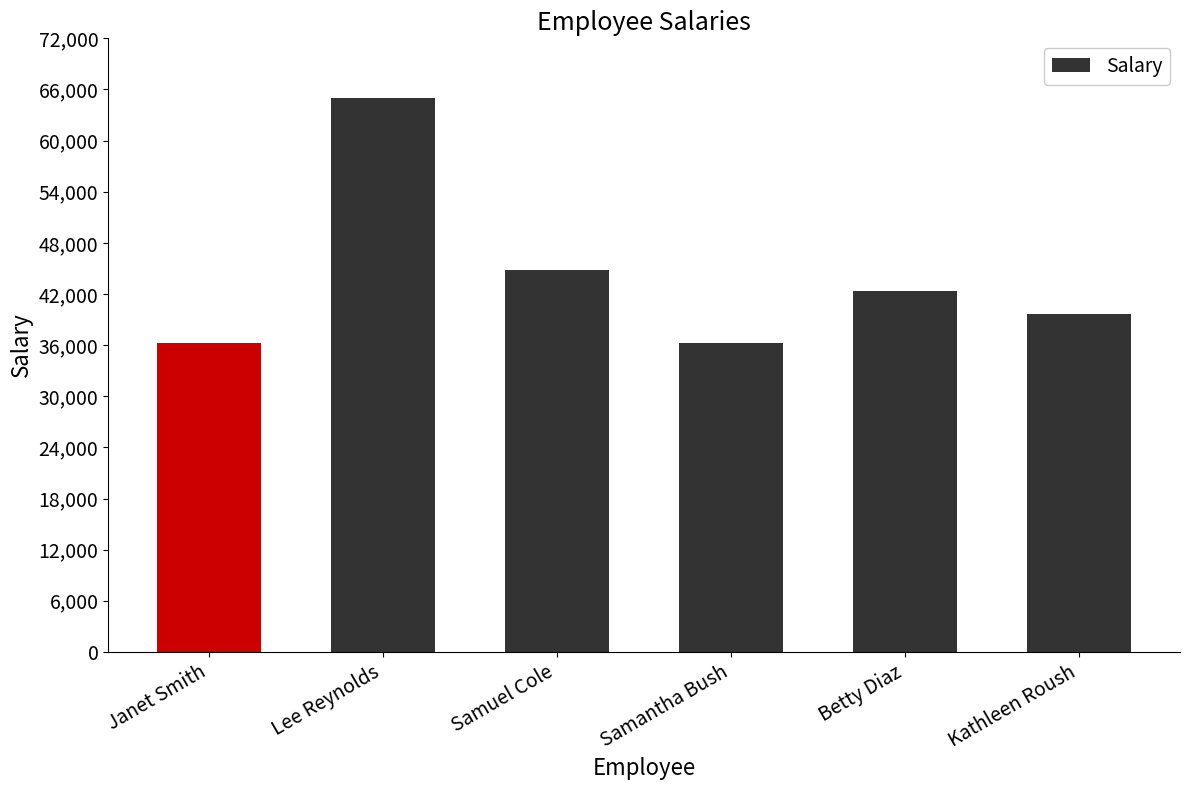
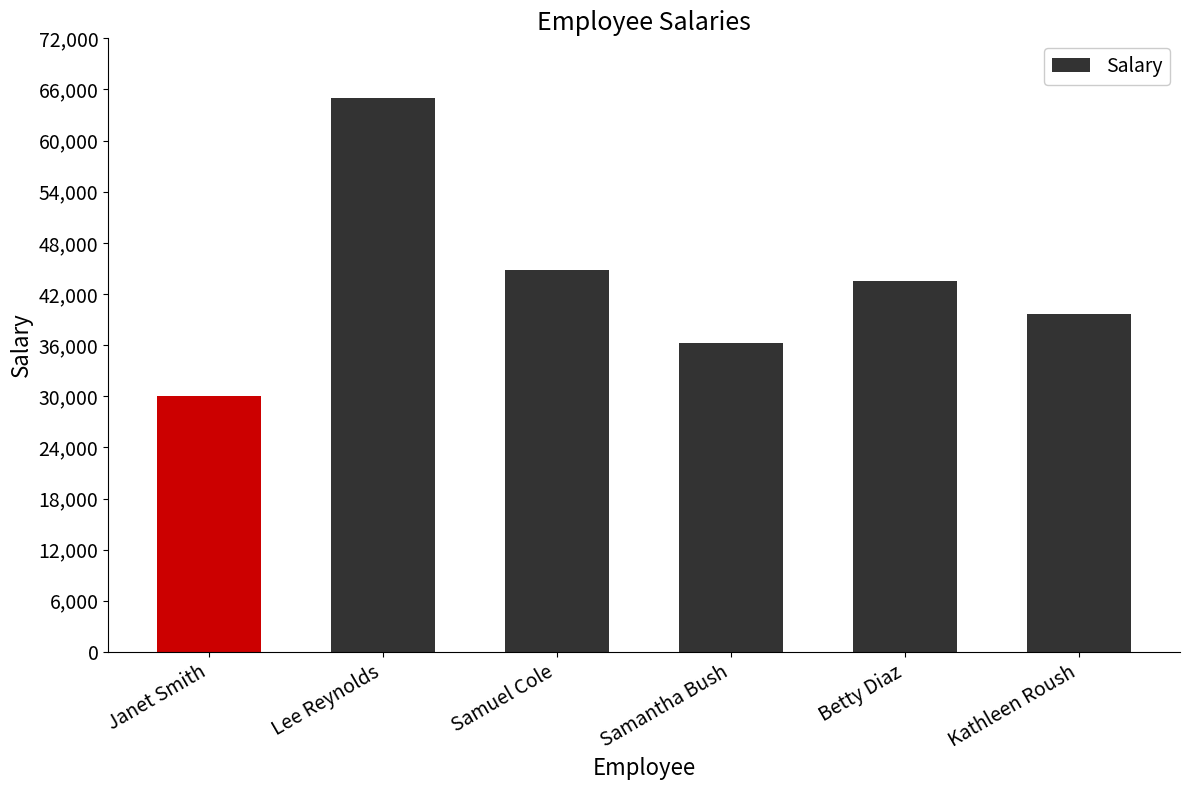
Janet Smith: 36,000 -> 30,000
Betty Diaz: 42,000 -> 44,000
